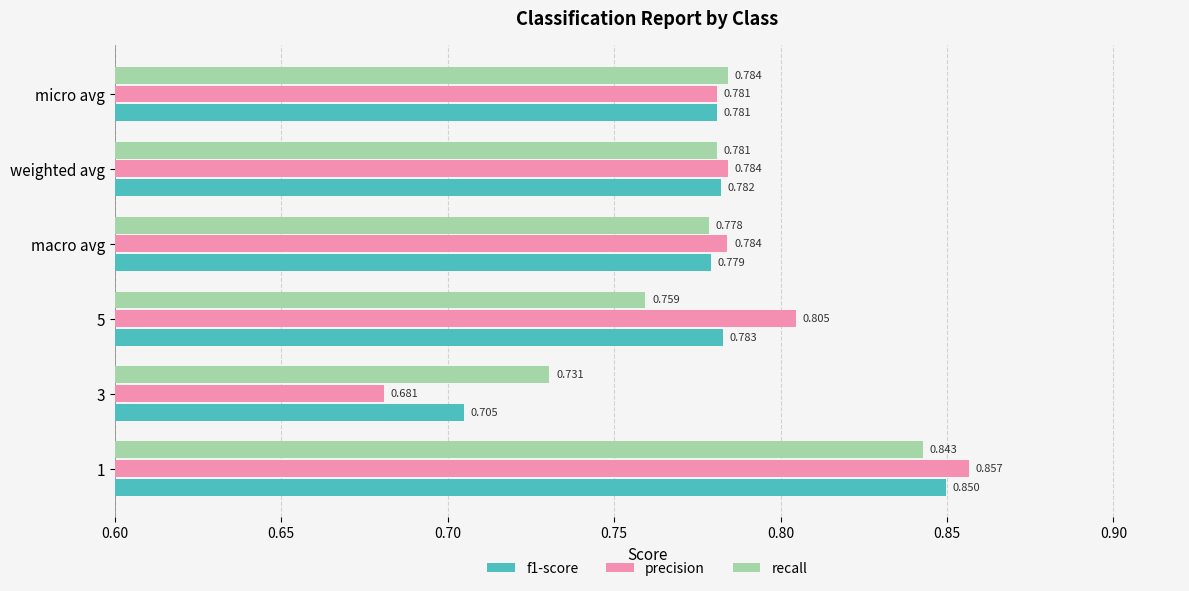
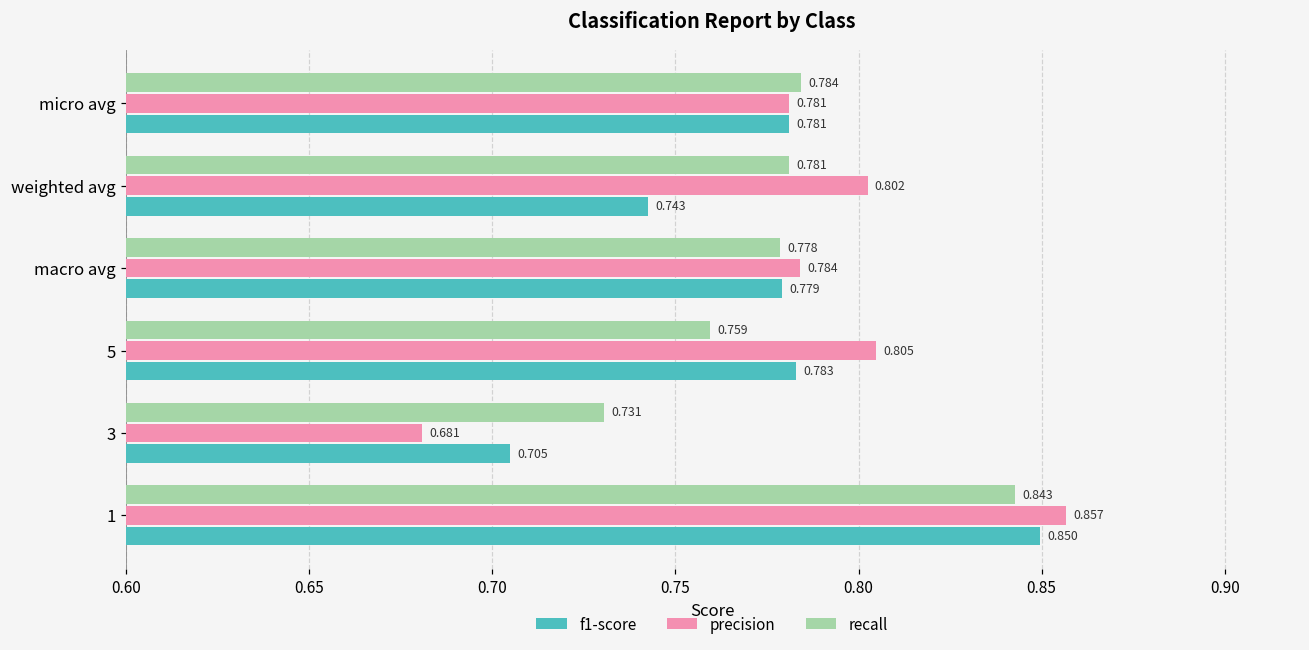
precision, weighted avg: 0.784 -> 0.802
f1-score, weighted avg: 0.782 -> 0.743
